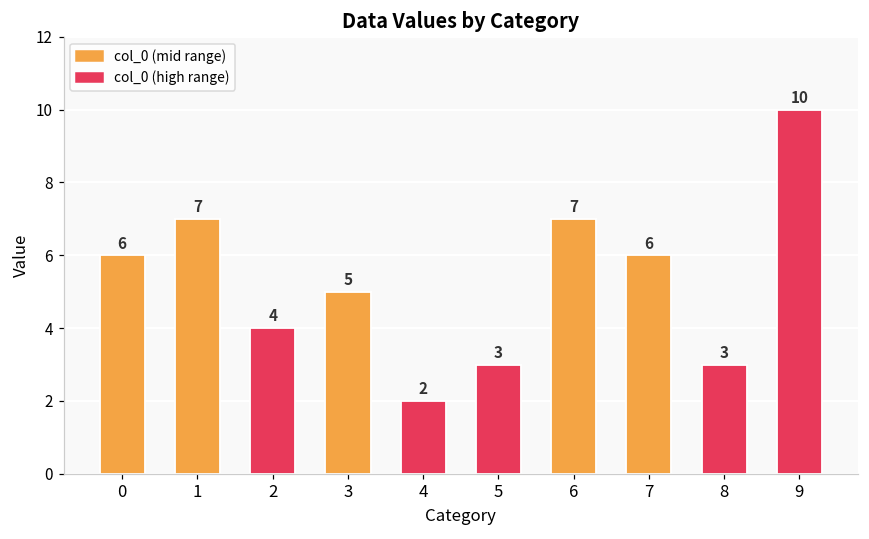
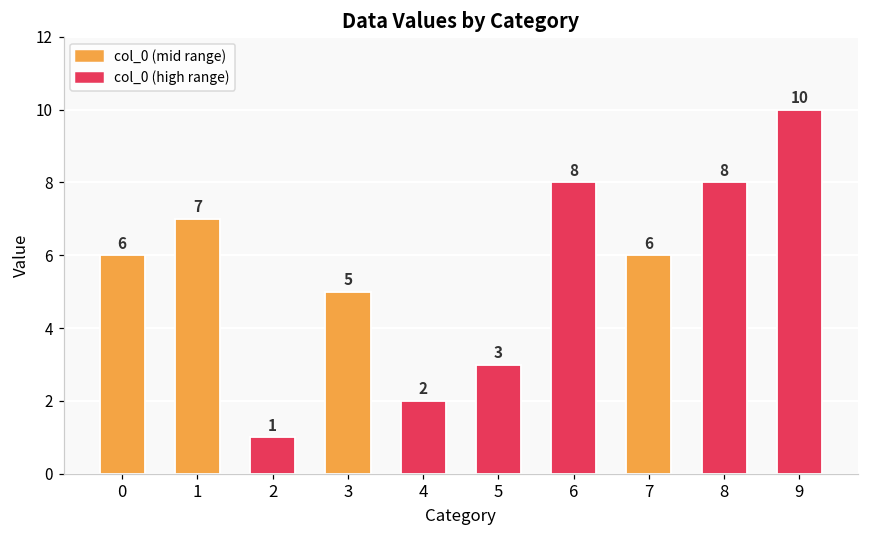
2: 4 -> 1
6: 7 -> 8
8: 3 -> 8
